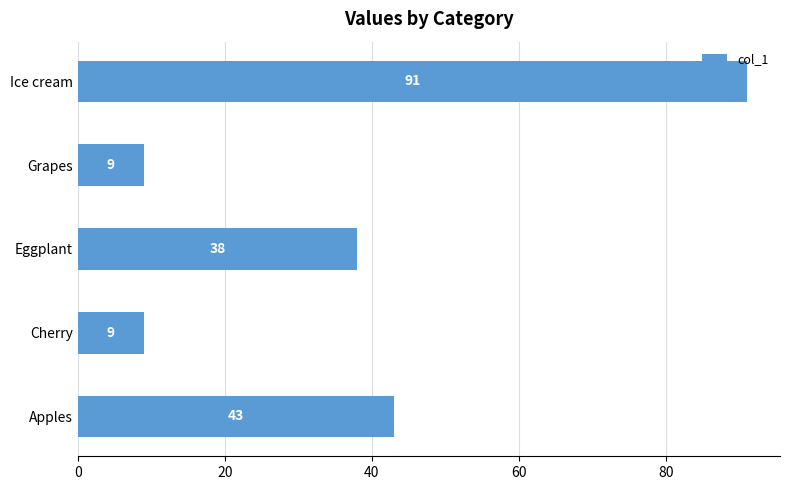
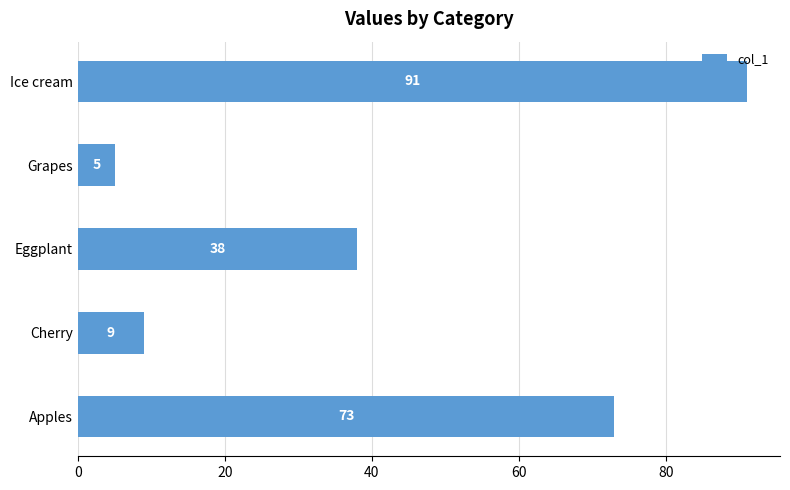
Grapes: 9 -> 5
Apples: 43 -> 73
